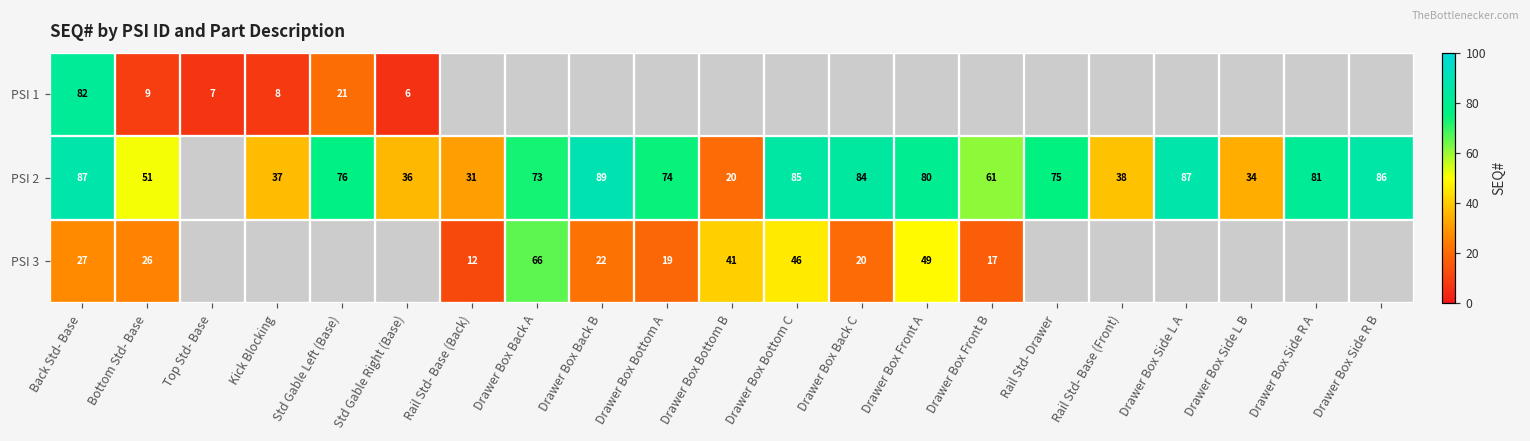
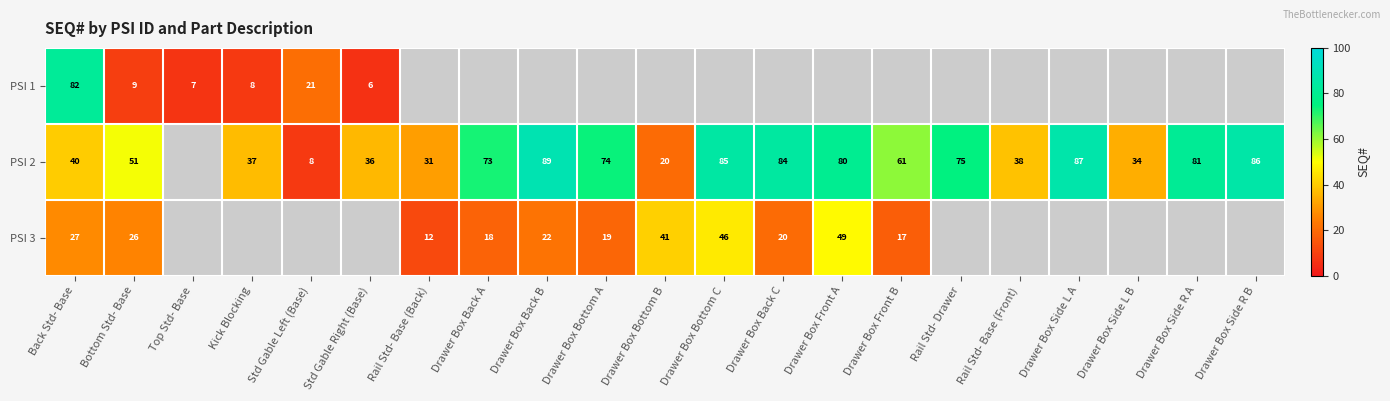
PSI 2, Back Std- Base: 87 -> 40
PSI 2, Std Gable Left (Base): 76 -> 8
PSI 3, Drawer Box Back A: 66 -> 18
